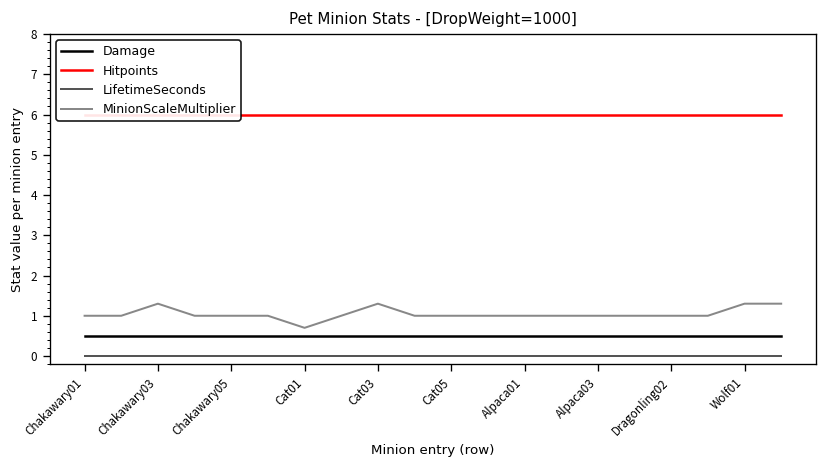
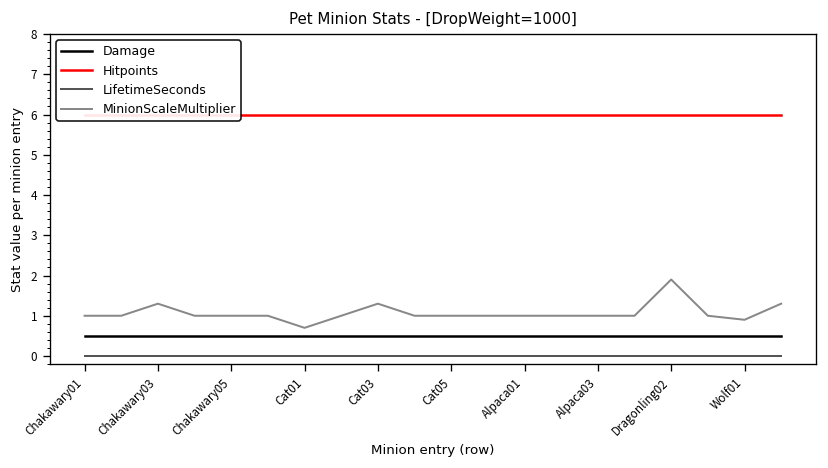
MinionScaleMultiplier, Dragonling02: 1.0 -> 1.9
MinionScaleMultiplier, Wolf01: 1.3 -> 0.9
